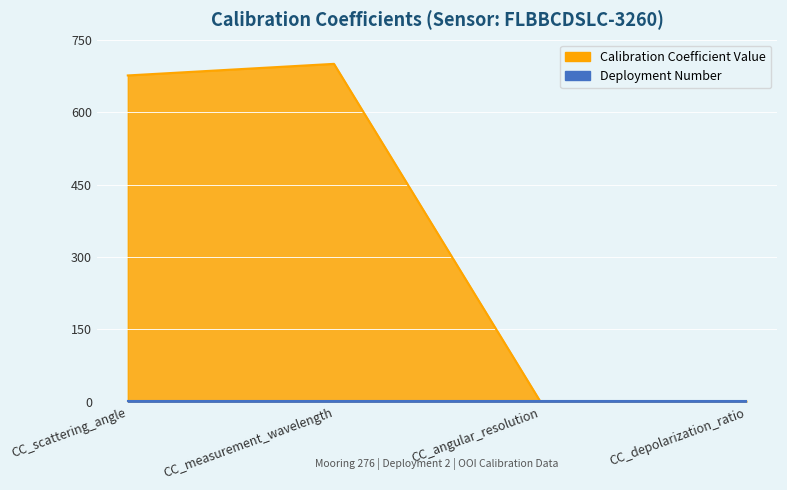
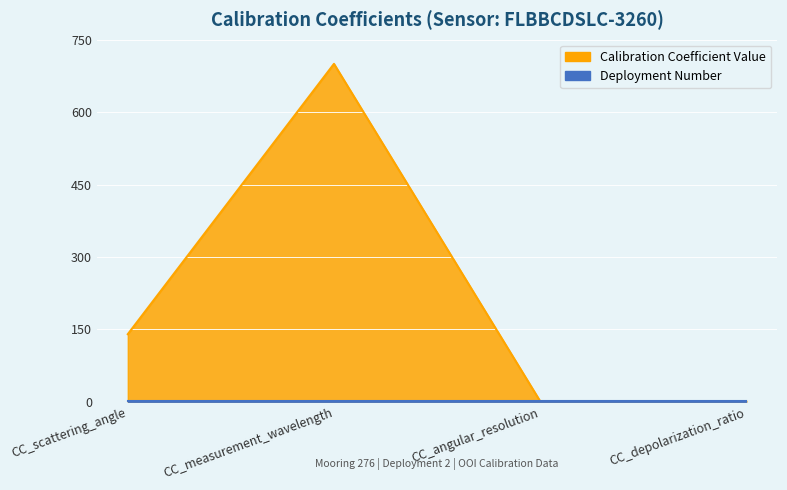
Calibration Coefficient Value, CC_scattering_angle: 680 -> 140
